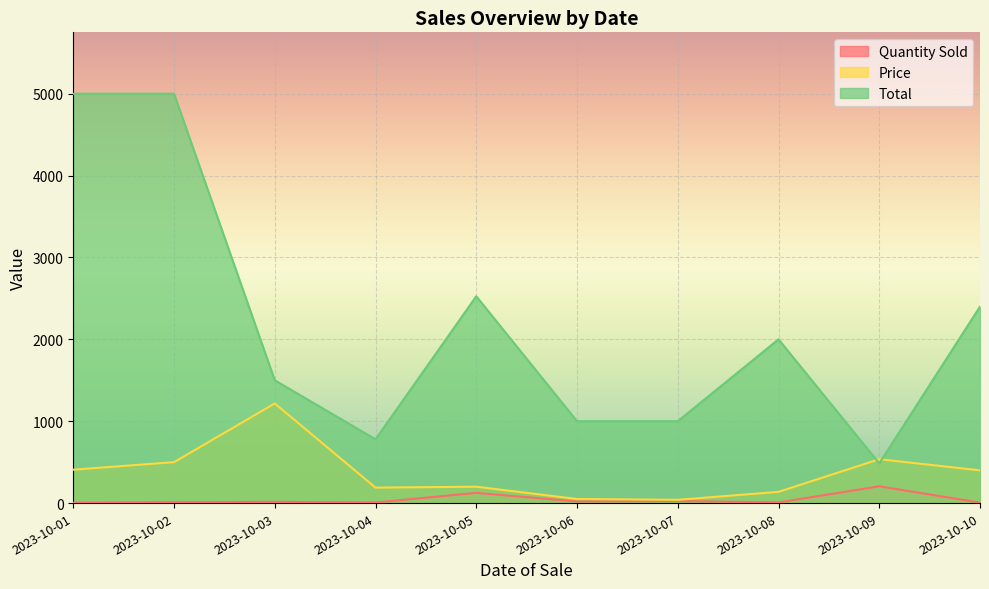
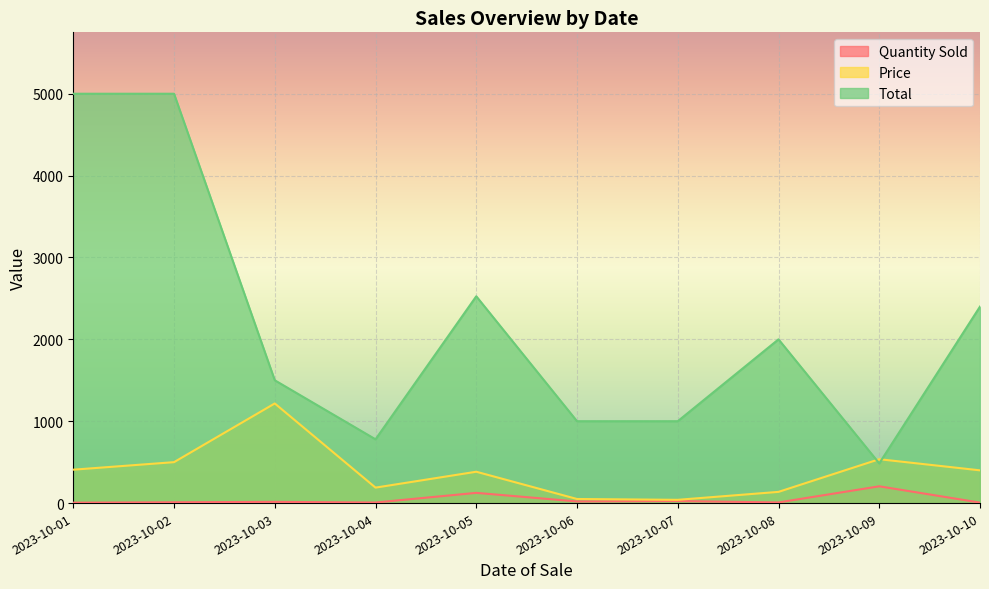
Price, 2023-10-05: 200 -> 400
